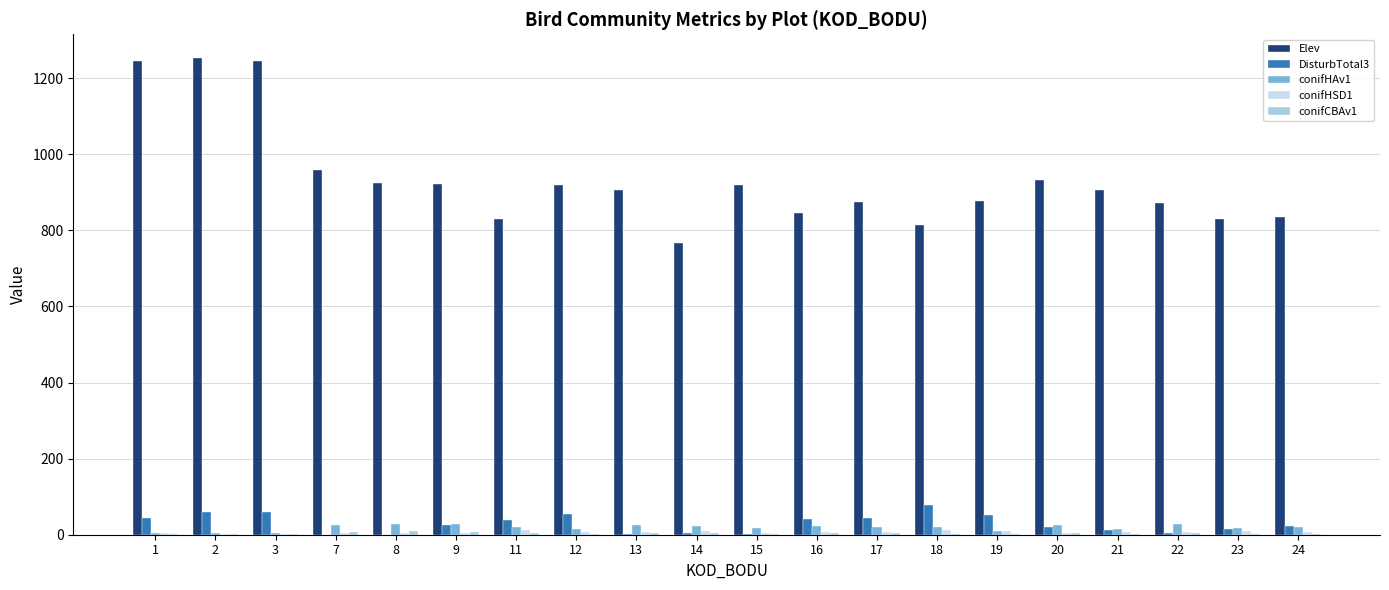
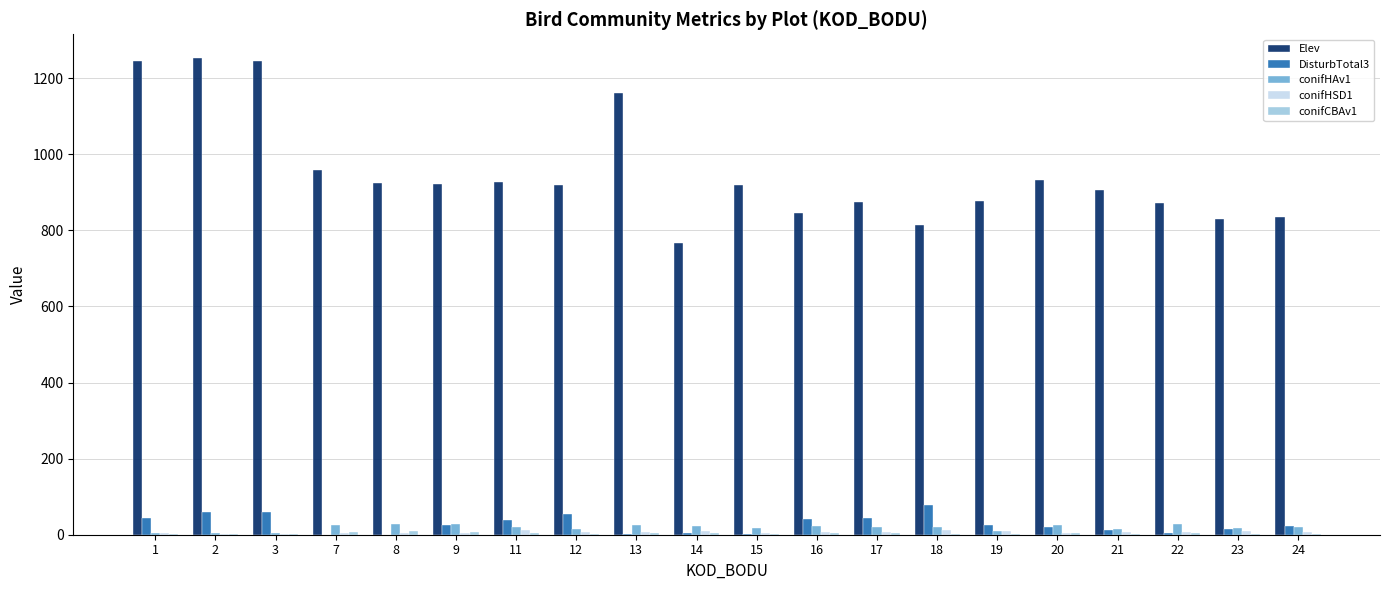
Elev, 11: 830 -> 930
Elev, 13: 910 -> 1160
DisturbTotal3, 19: 50 -> 30
